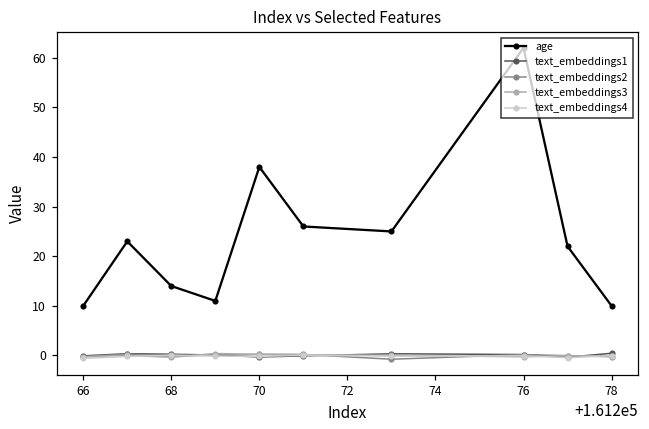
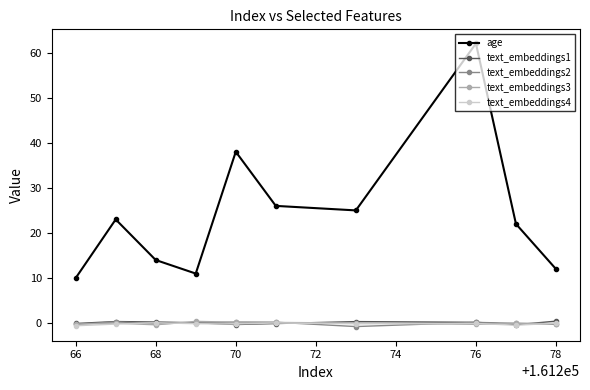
age, 78: 10 -> 12
